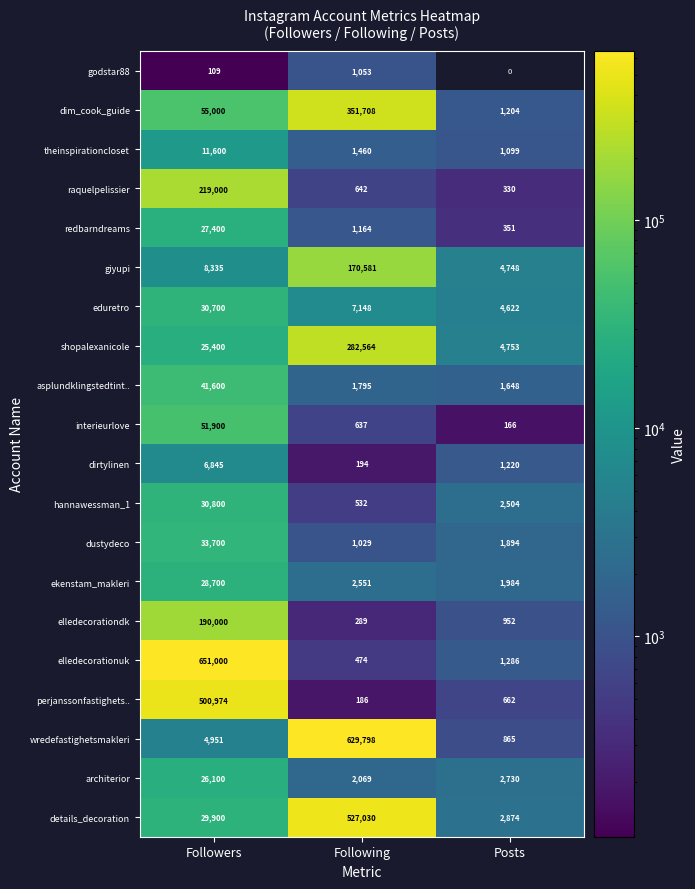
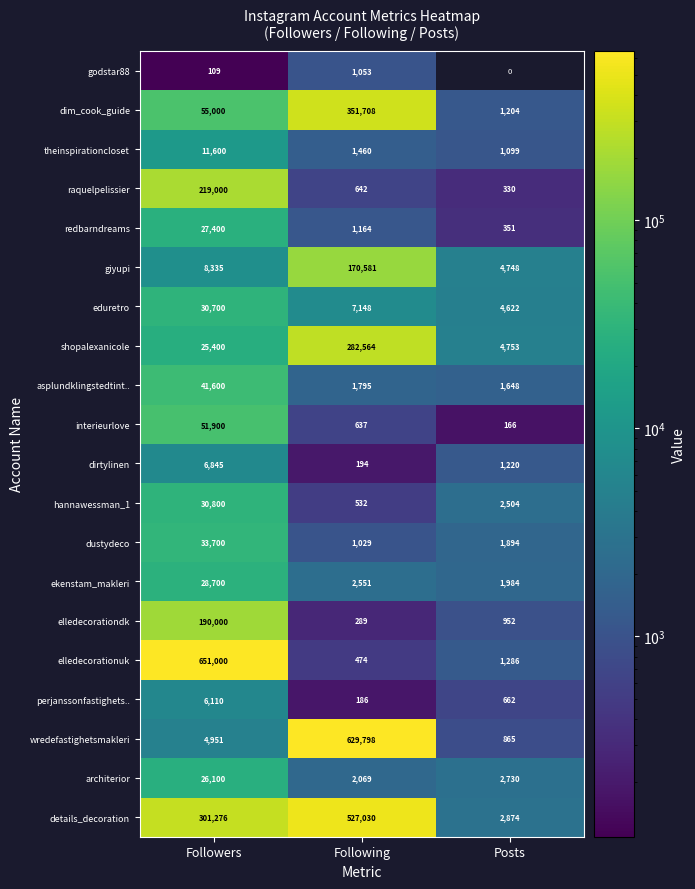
perjanssonfastighets.., Followers: 500,974 -> 6,110
details_decoration, Followers: 29,900 -> 301,276
